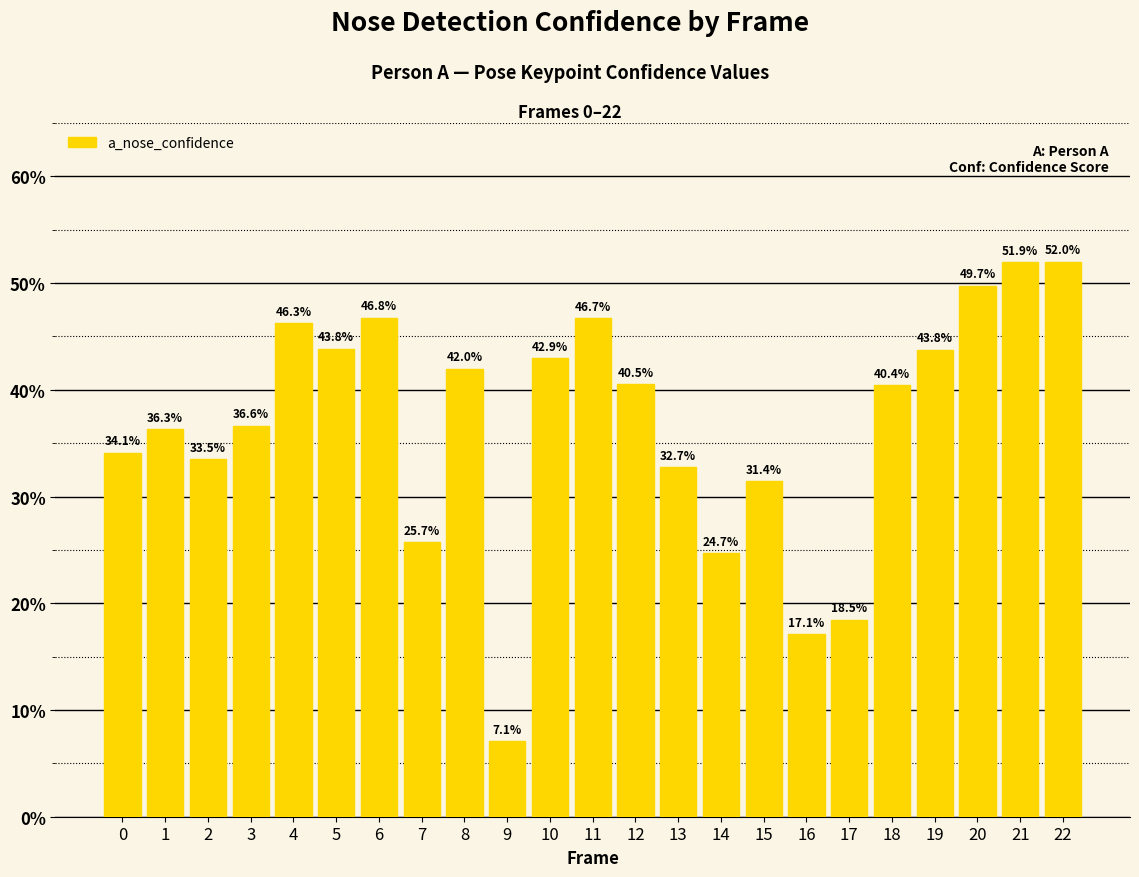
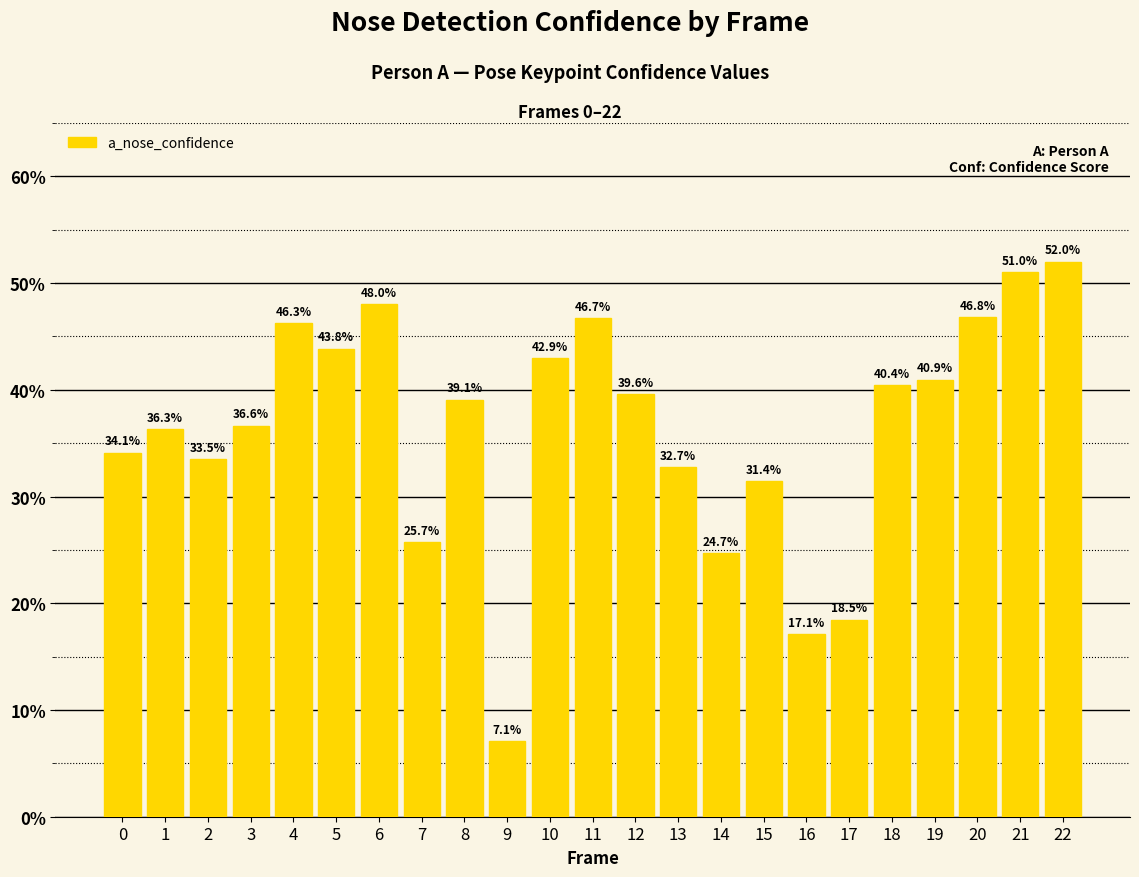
6: 46.8% -> 48.0%
8: 42.0% -> 39.1%
12: 40.5% -> 39.6%
19: 43.8% -> 40.9%
20: 49.7% -> 46.8%
21: 51.9% -> 51.0%
